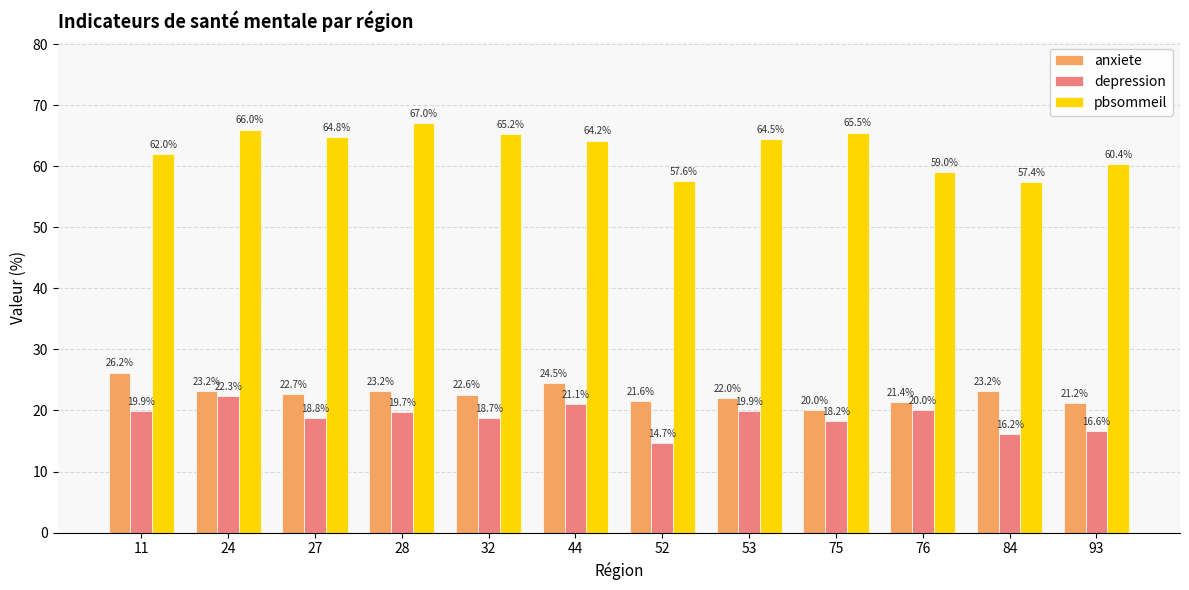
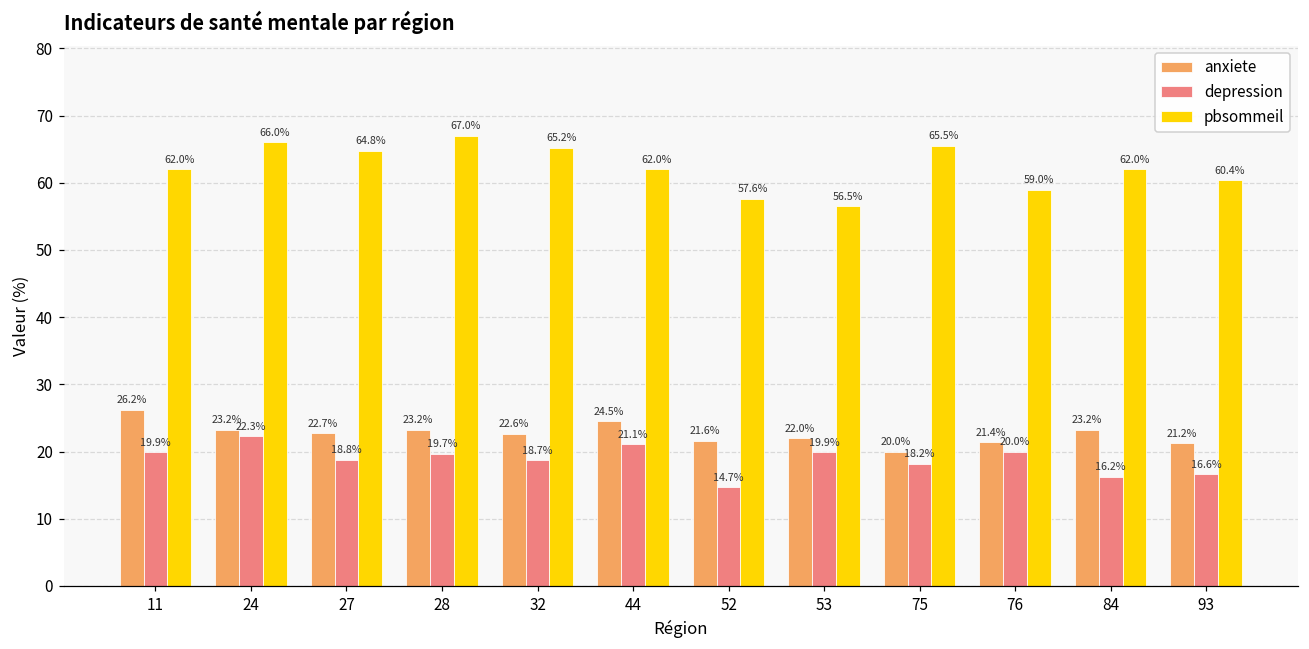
pbsommeil, 44: 64.2% -> 62.0%
pbsommeil, 53: 64.5% -> 56.5%
pbsommeil, 84: 57.4% -> 62.0%
